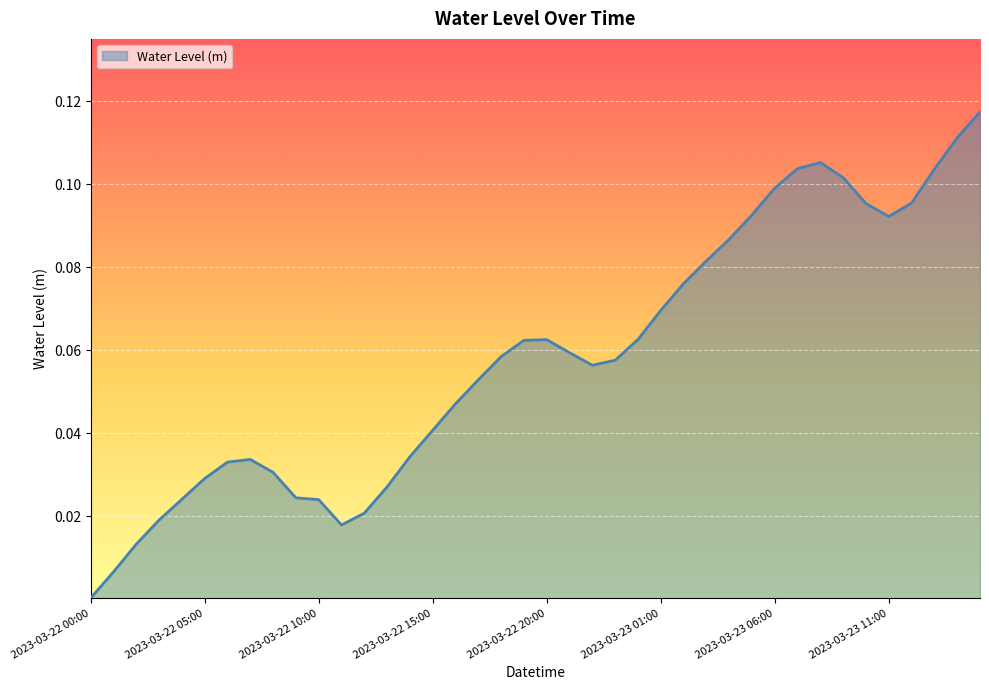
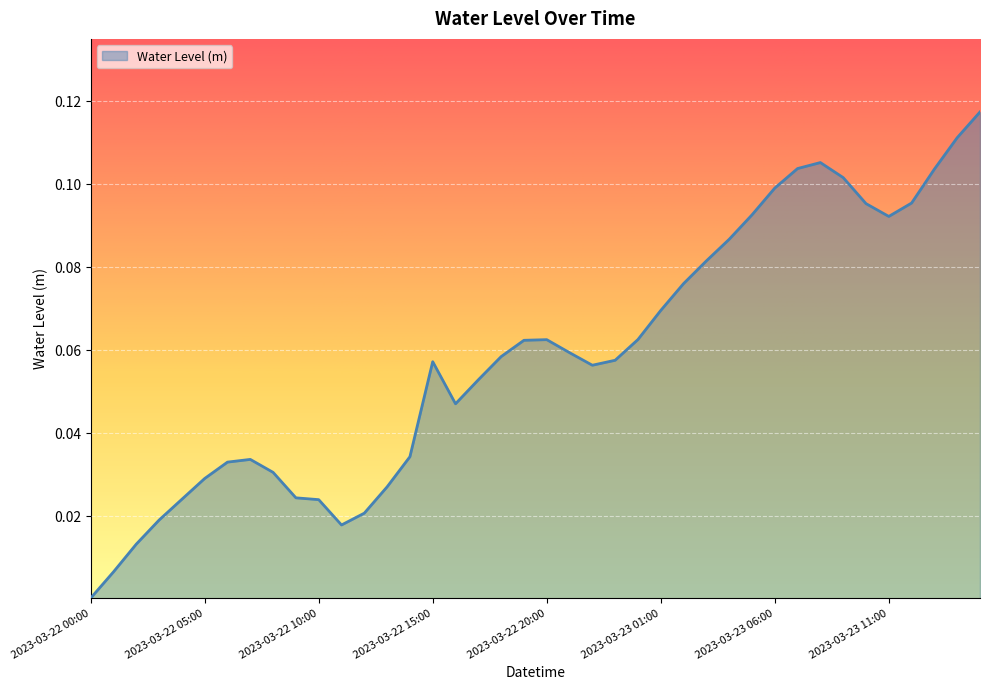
2023-03-22 15:00: 0.041 -> 0.057
